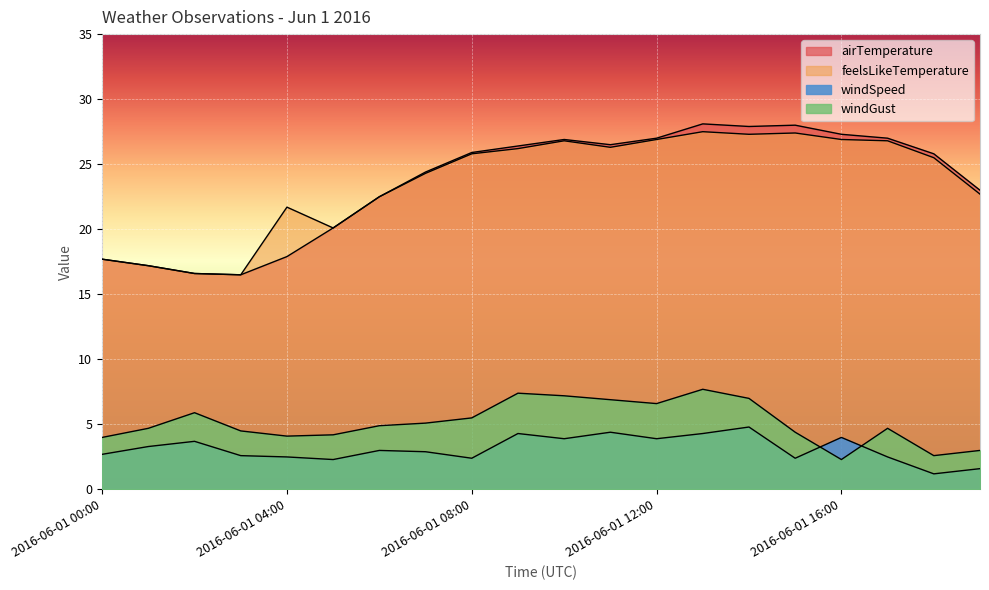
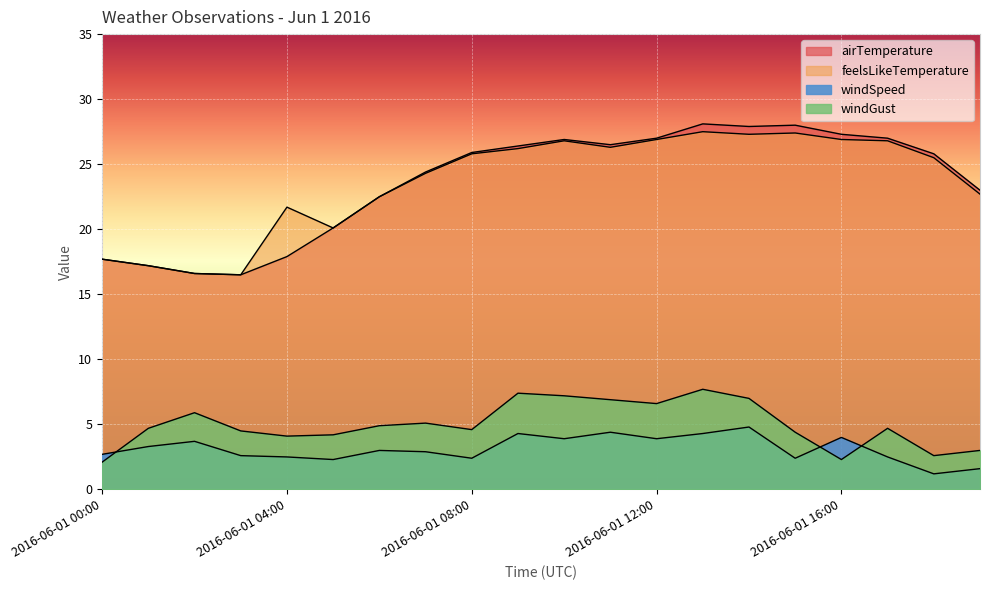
windGust, 2016-06-01 00:00: 4.0 -> 2.1
windGust, 2016-06-01 08:00: 5.5 -> 4.6
